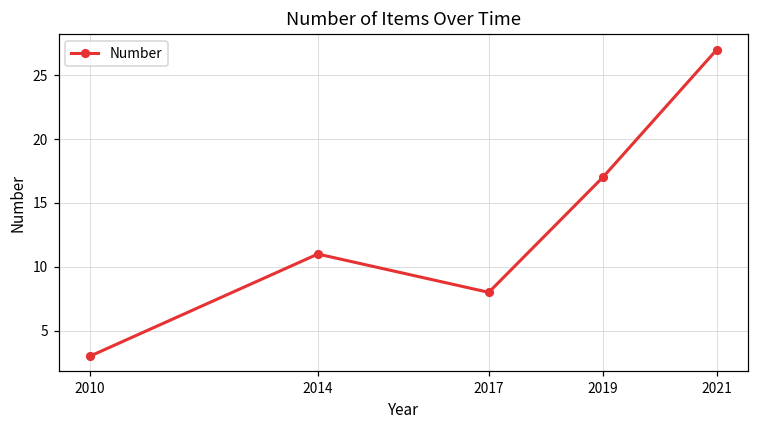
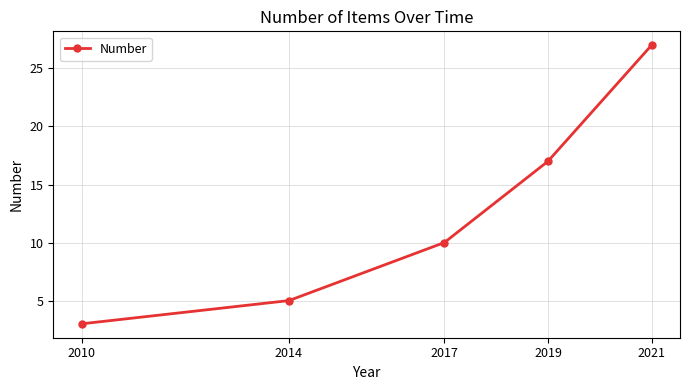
2014: 11 -> 5
2017: 8 -> 10
